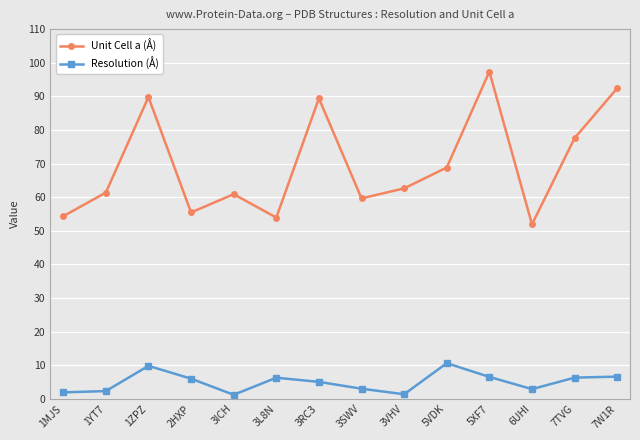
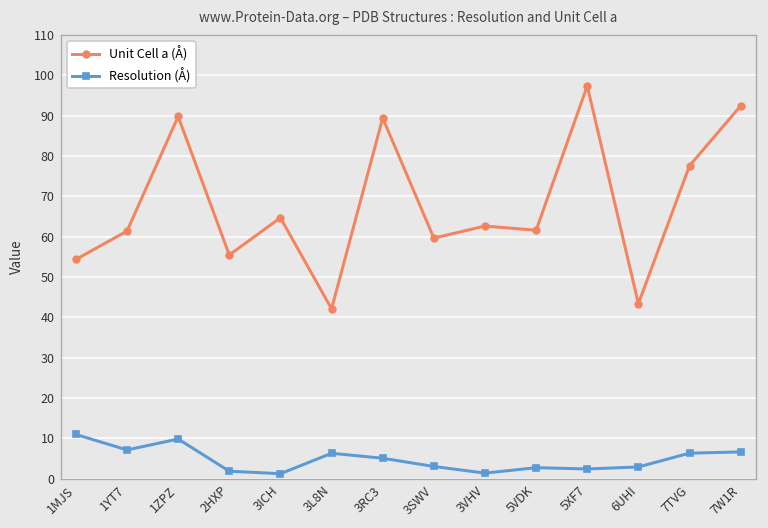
Resolution (Å), 1MJS: 2 -> 11
Resolution (Å), 1YT7: 2 -> 7
Resolution (Å), 2HXP: 6 -> 2
Unit Cell a (Å), 3ICH: 61 -> 65
Unit Cell a (Å), 3L8N: 54 -> 42
Unit Cell a (Å), 5VDK: 69 -> 62
Resolution (Å), 5VDK: 11 -> 3
Resolution (Å), 5XF7: 7 -> 2
Unit Cell a (Å), 6UHI: 52 -> 43
